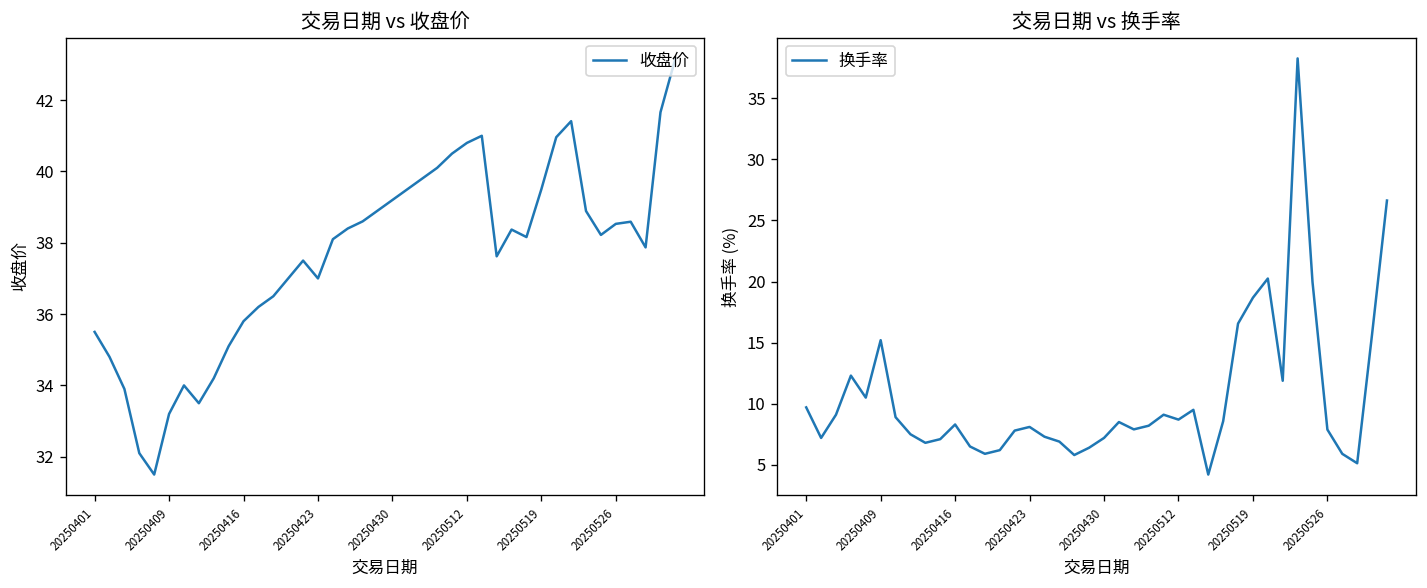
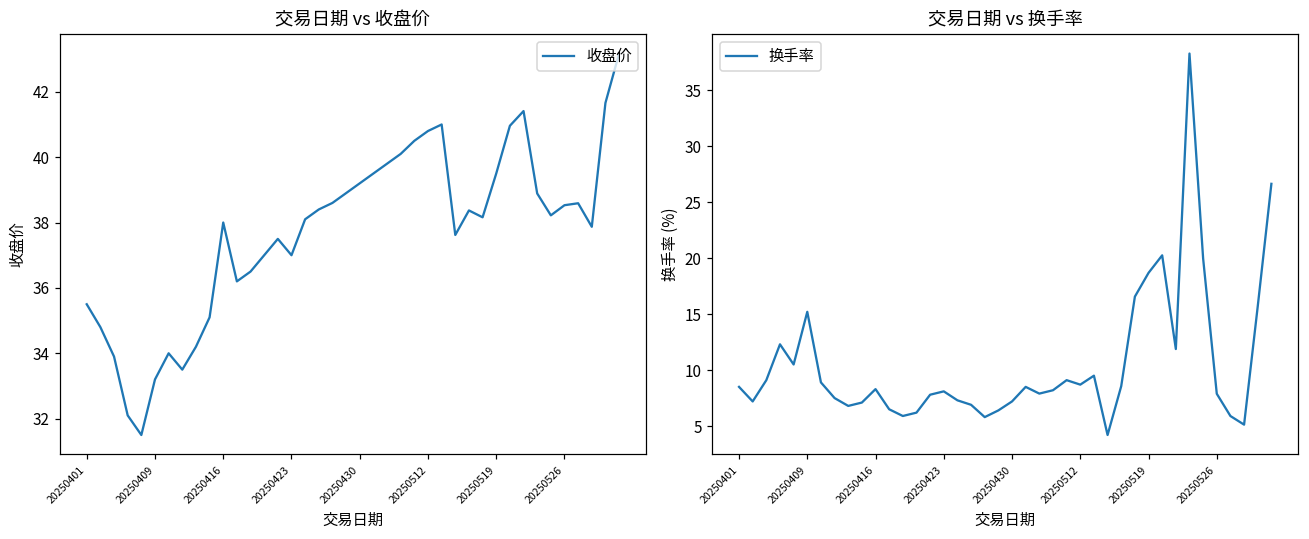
交易日期 vs 收盘价, 20250416: 35.8 -> 38.0
交易日期 vs 换手率, 20250401: 9.7 -> 8.5
